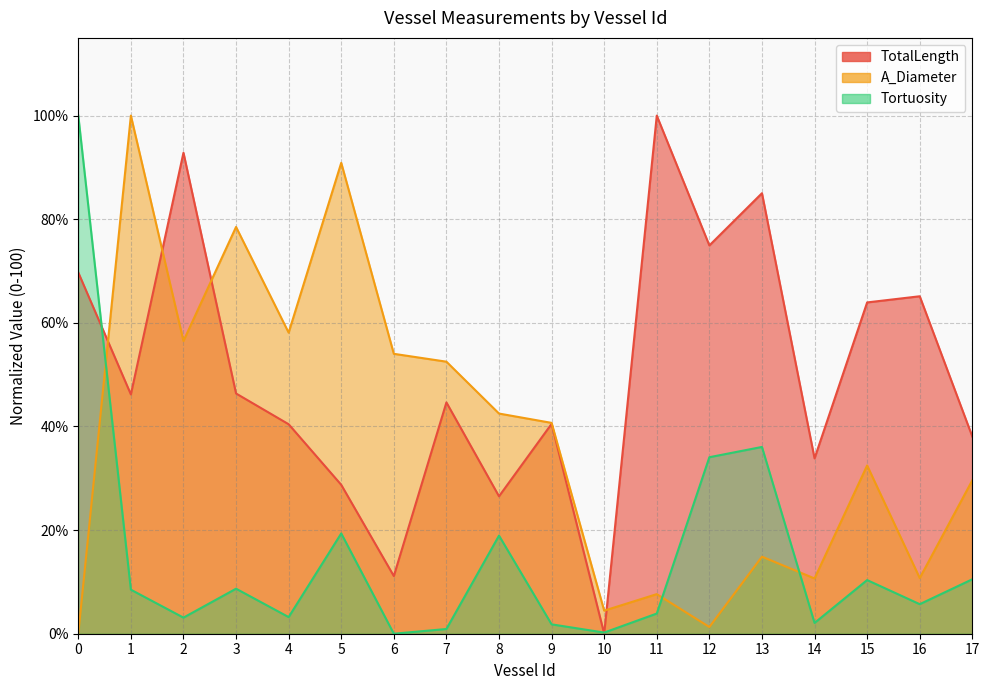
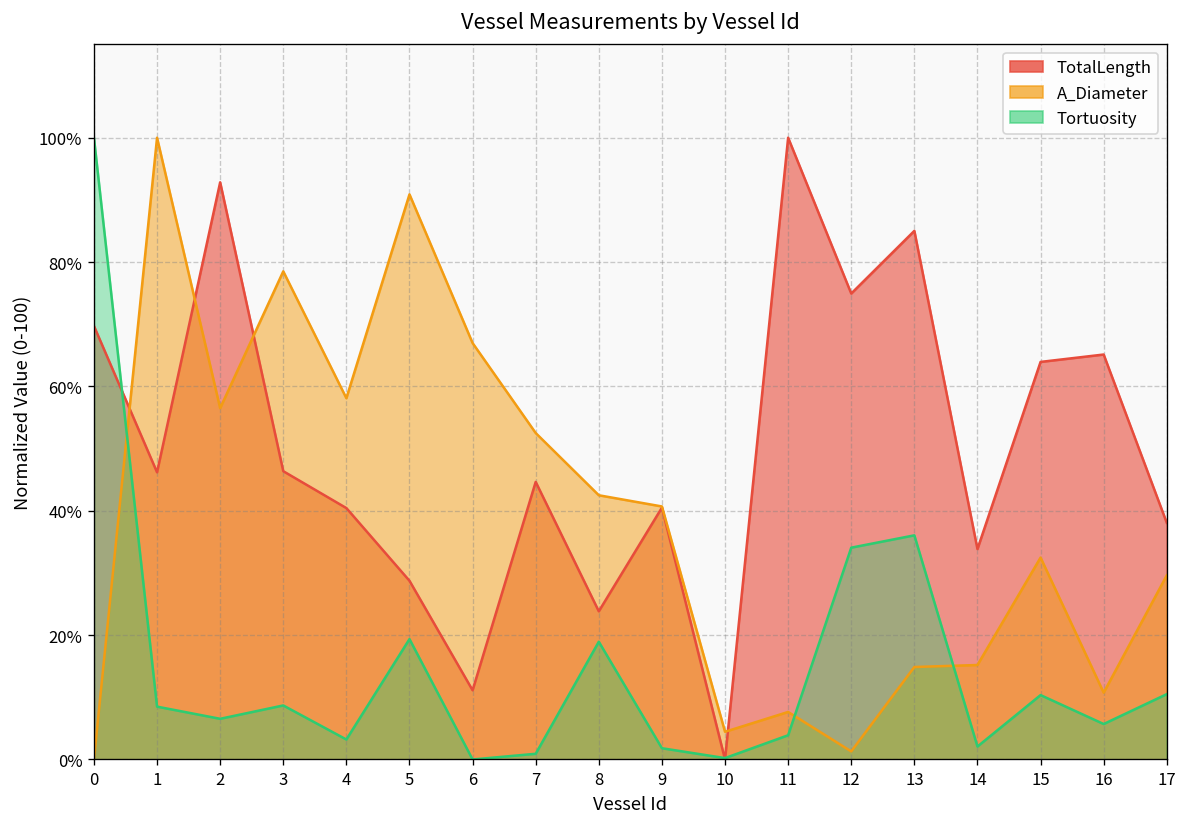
Tortuosity, 2: 3% -> 7%
A_Diameter, 6: 54% -> 67%
TotalLength, 8: 27% -> 24%
A_Diameter, 14: 11% -> 15%
